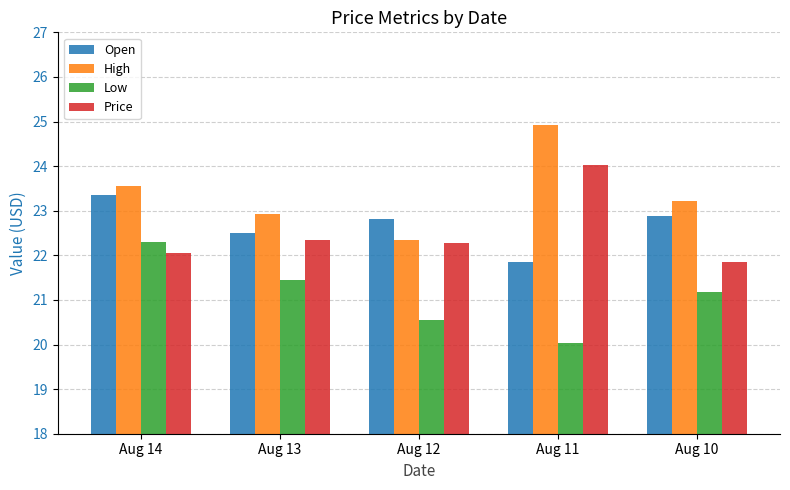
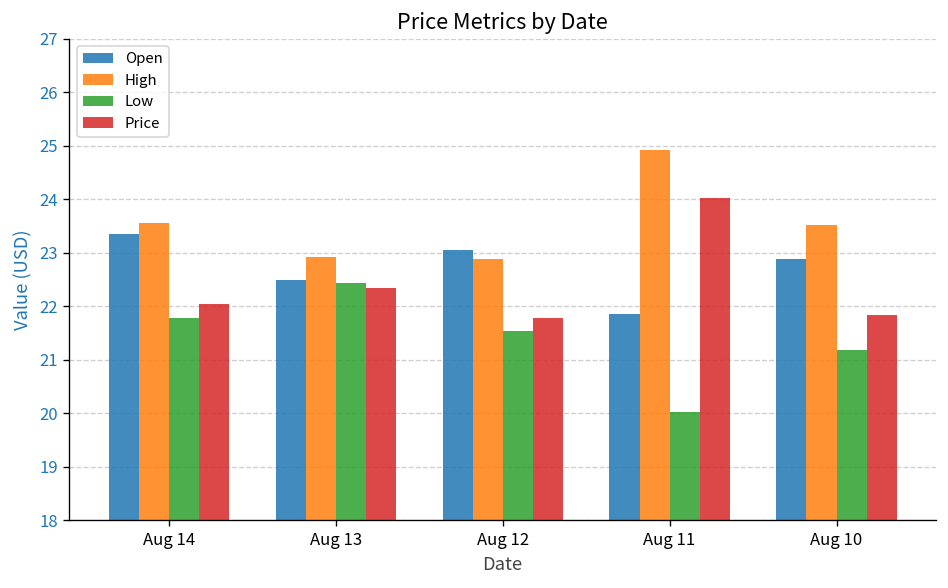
Low, Aug 14: 22.3 -> 21.8
Low, Aug 13: 21.5 -> 22.4
Open, Aug 12: 22.8 -> 23.1
High, Aug 12: 22.3 -> 22.9
Low, Aug 12: 20.5 -> 21.5
Price, Aug 12: 22.3 -> 21.8
High, Aug 10: 23.2 -> 23.5
